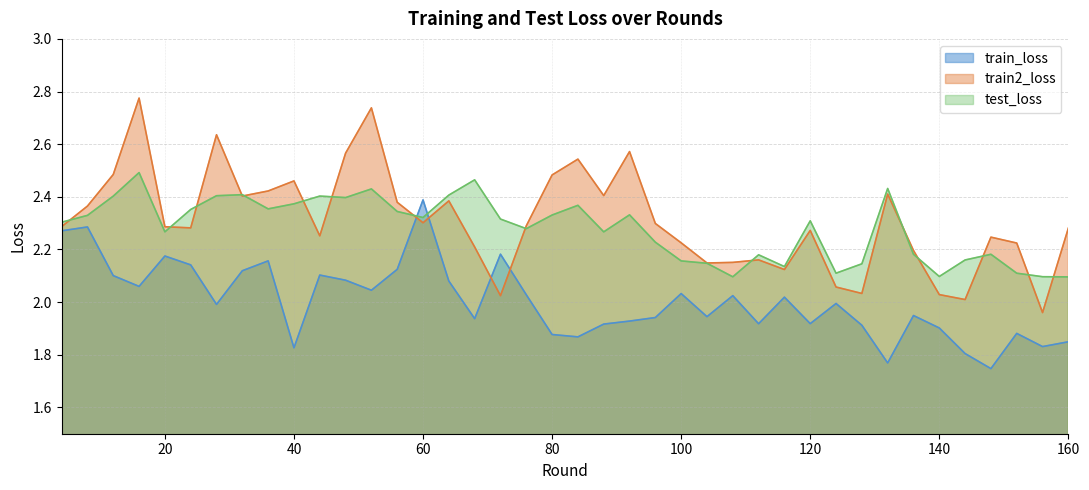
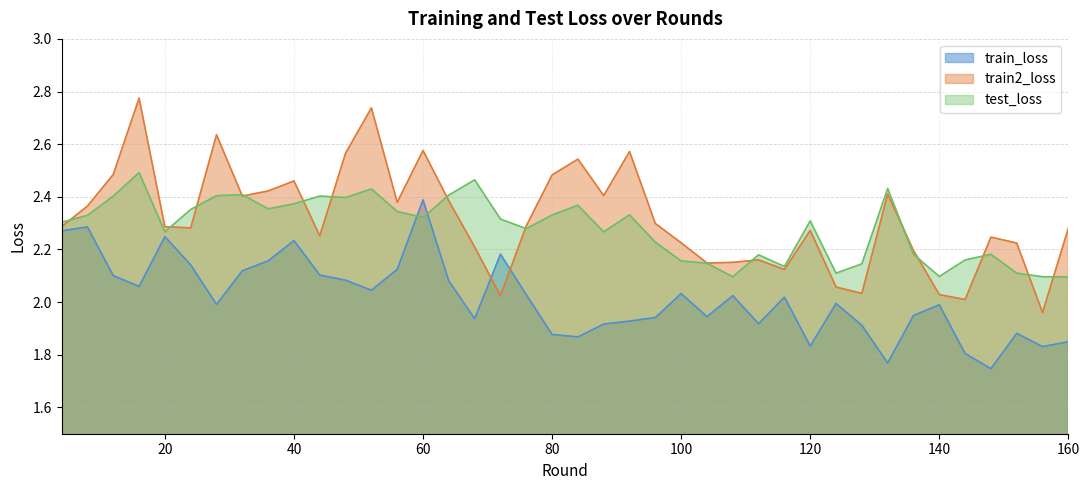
train_loss, 20: 2.18 -> 2.25
train_loss, 40: 1.83 -> 2.23
train2_loss, 60: 2.30 -> 2.58
train_loss, 120: 1.92 -> 1.83
train_loss, 140: 1.90 -> 1.99
